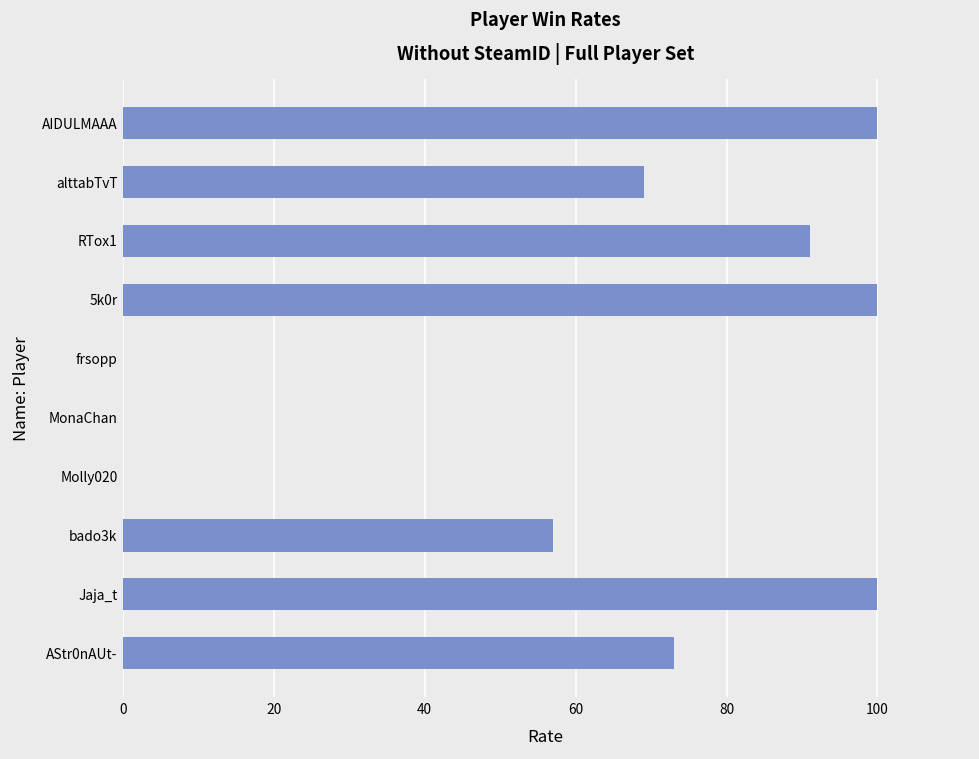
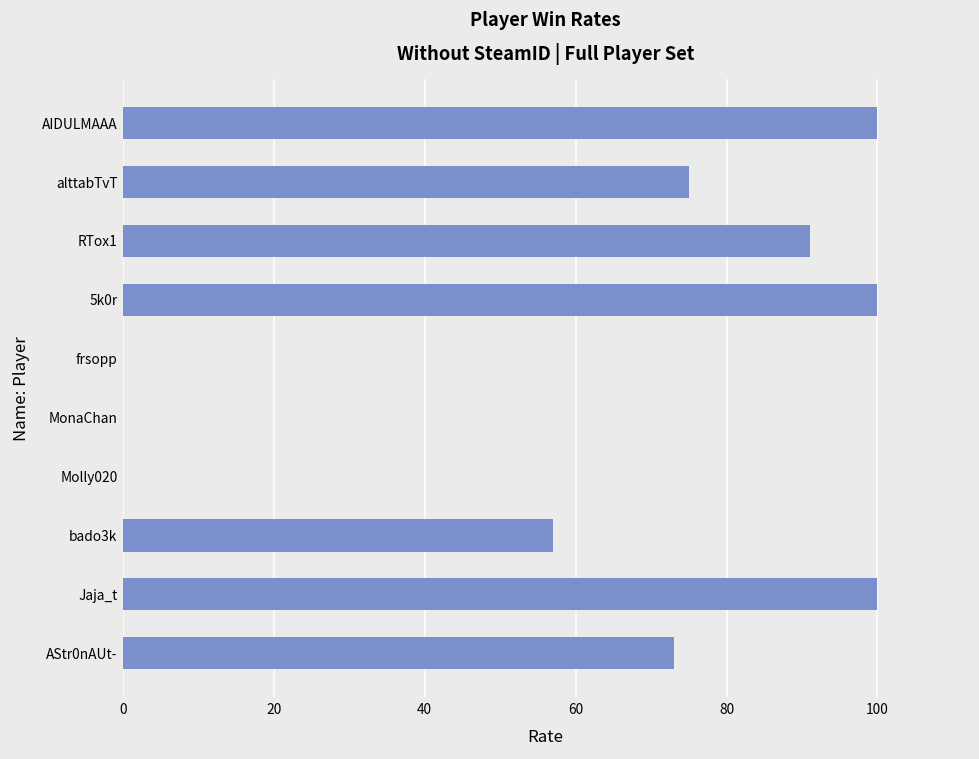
alttabTvT: 69 -> 75
